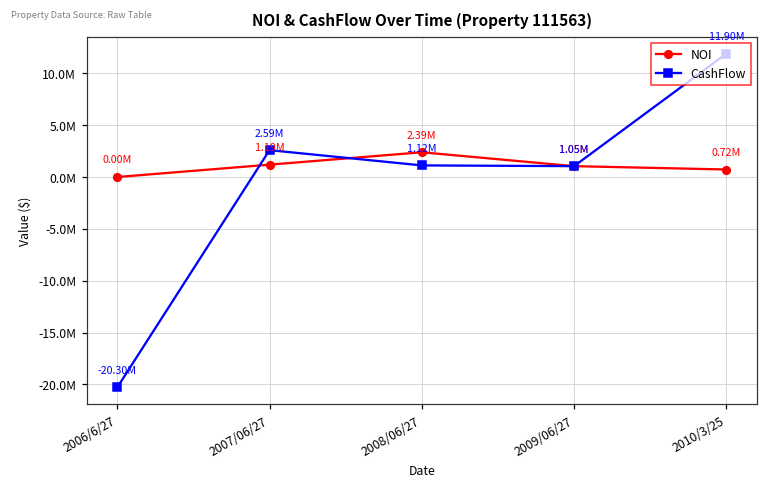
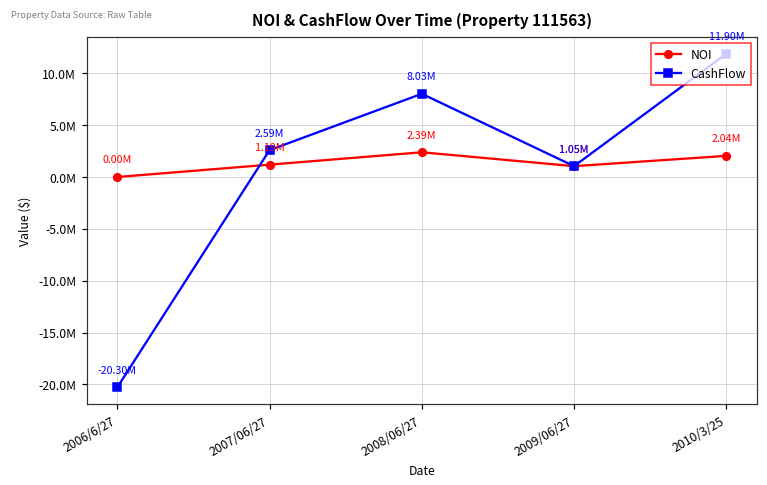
CashFlow, 2008/06/27: 1.12M -> 8.03M
NOI, 2010/3/25: 0.72M -> 2.04M
